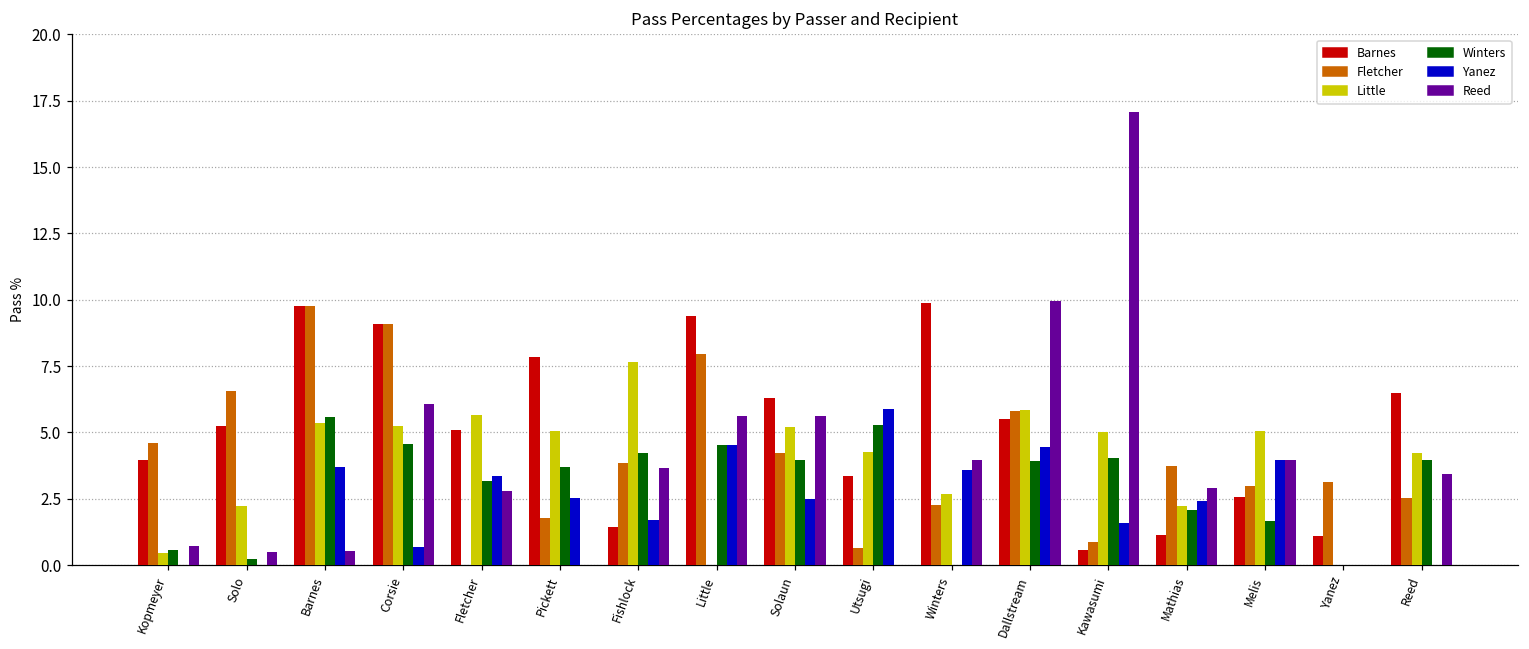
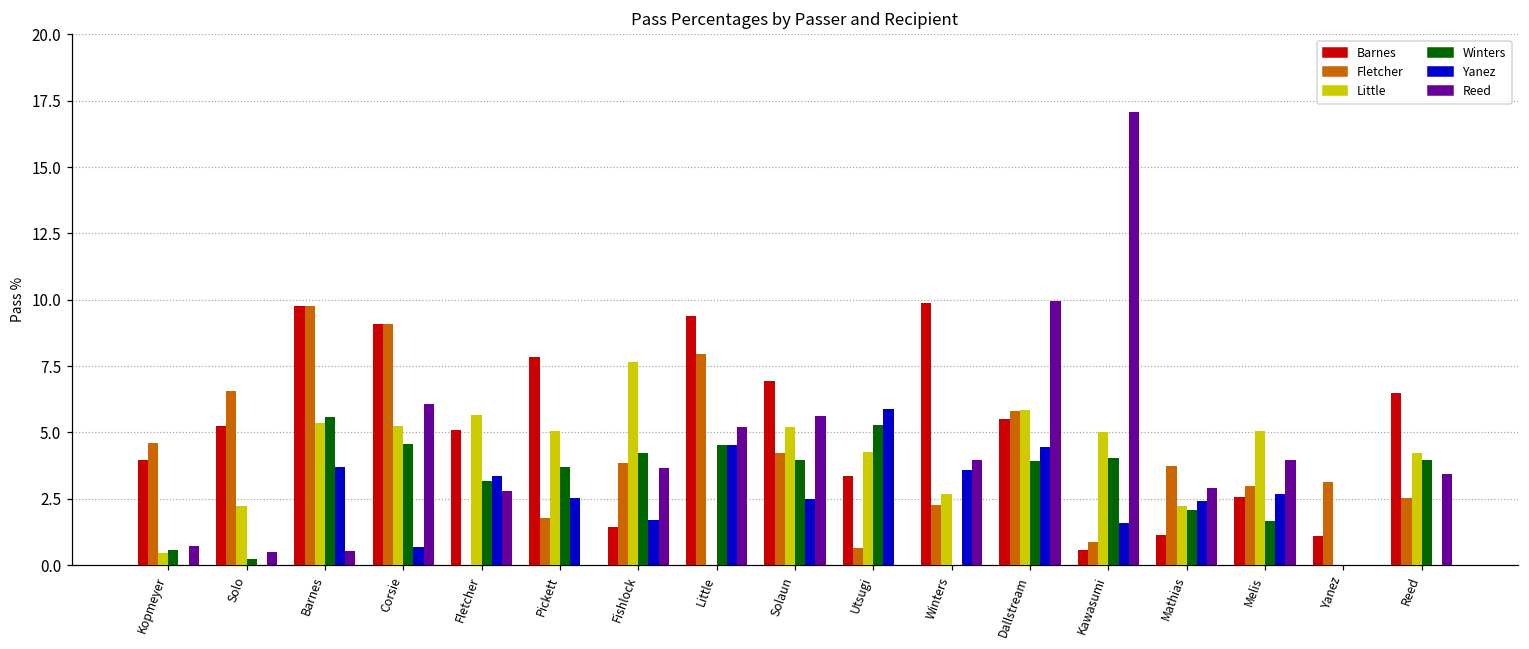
Reed, Little: 5.6 -> 5.2
Barnes, Solaun: 6.3 -> 6.9
Yanez, Melis: 4.0 -> 2.7
